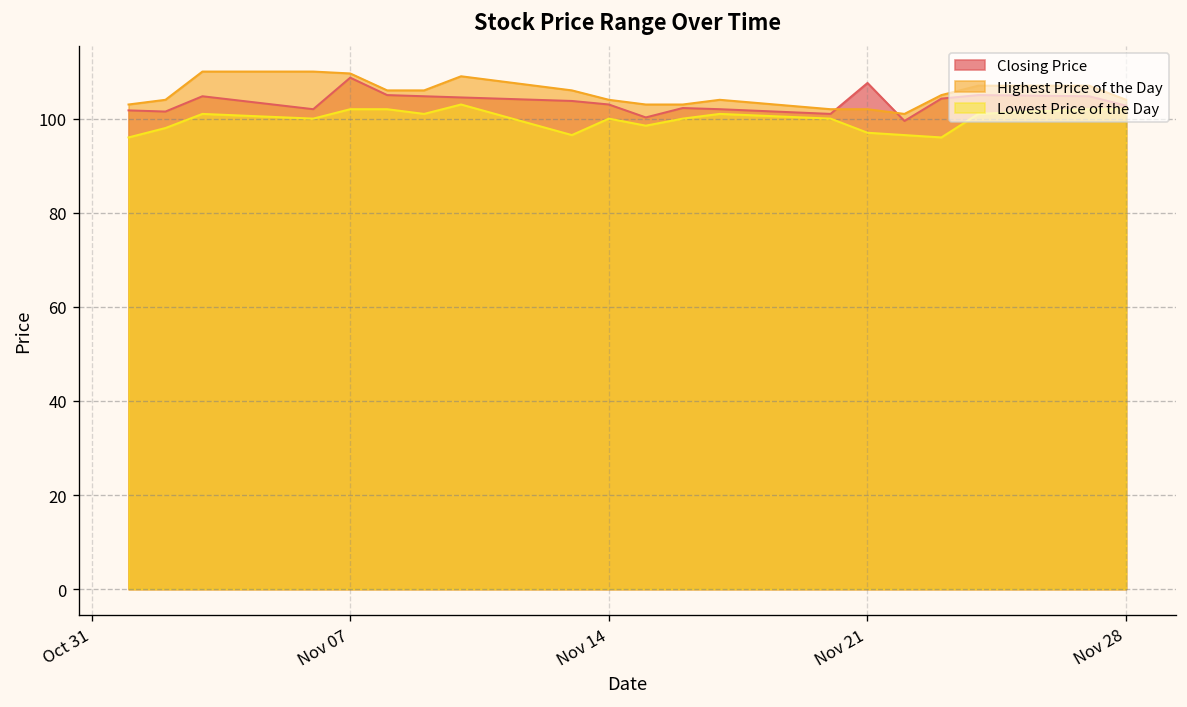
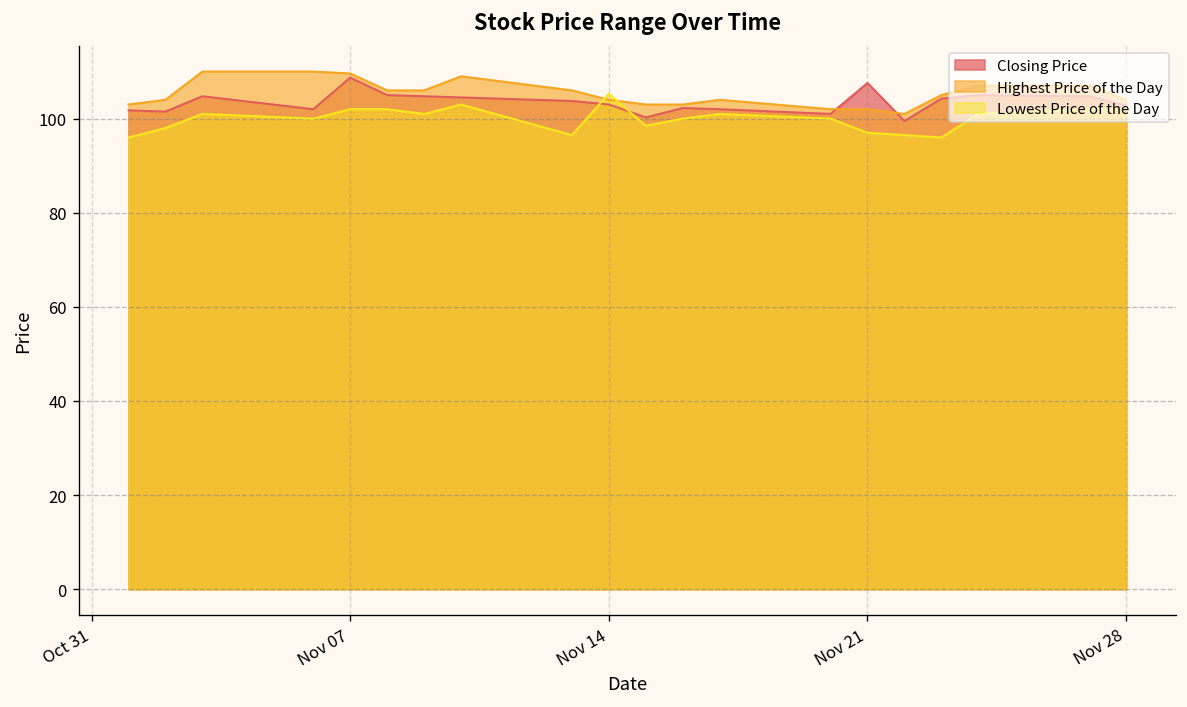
Lowest Price of the Day, Nov 14: 100 -> 105
